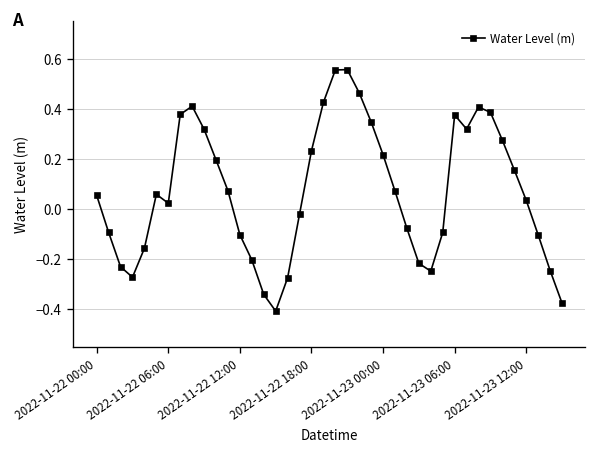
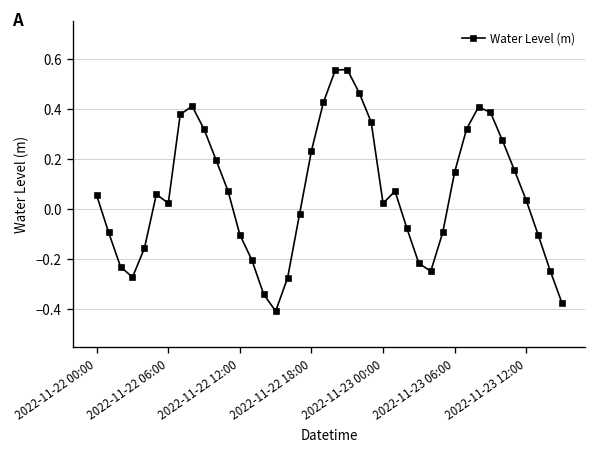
2022-11-23 00:00: 0.22 -> 0.02
2022-11-23 06:00: 0.38 -> 0.15
